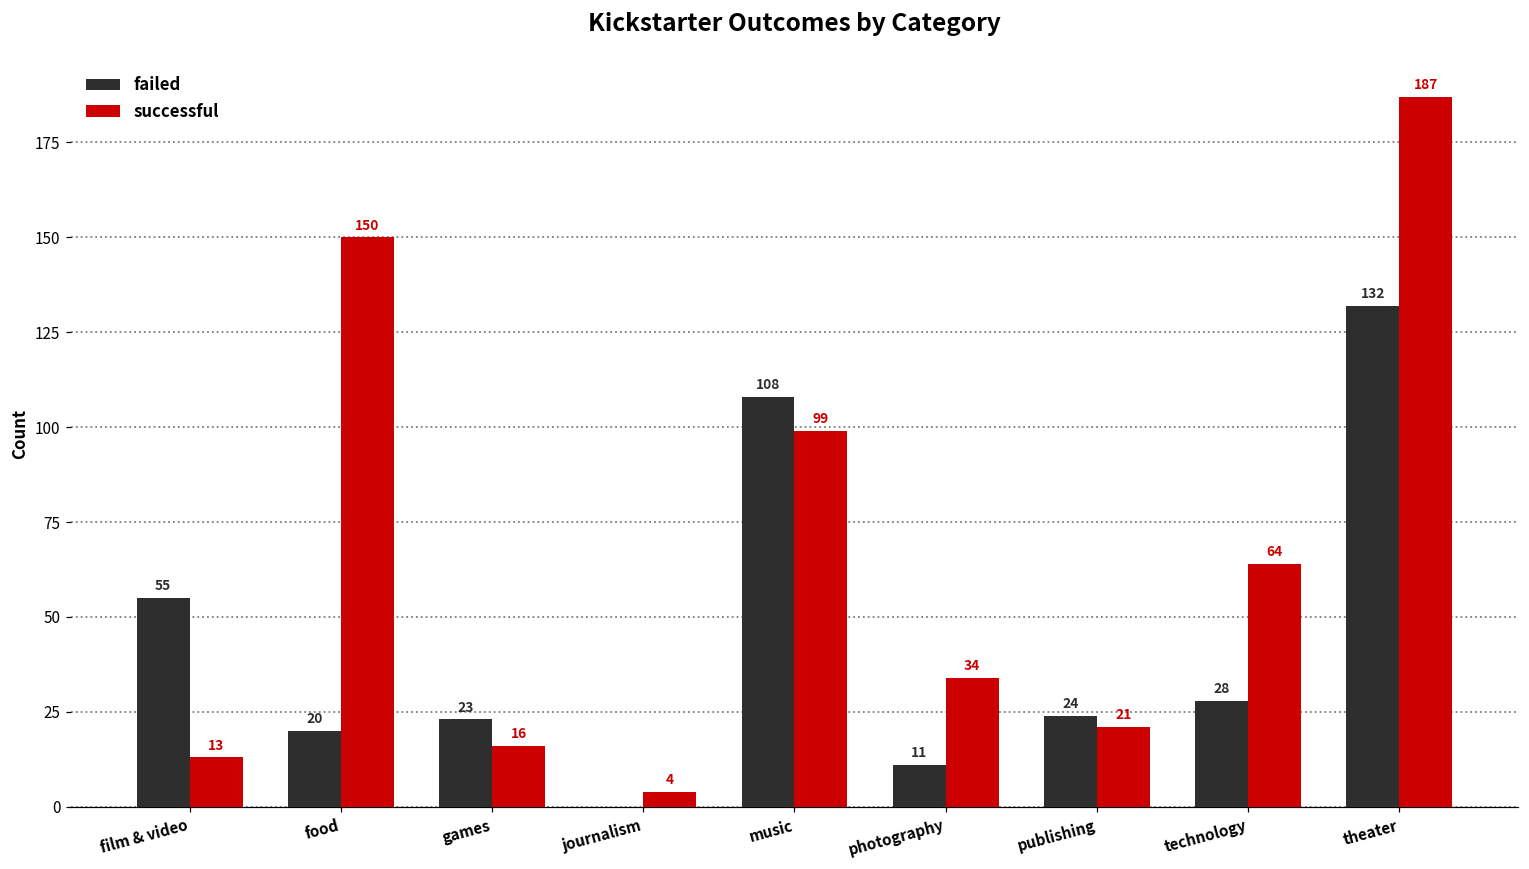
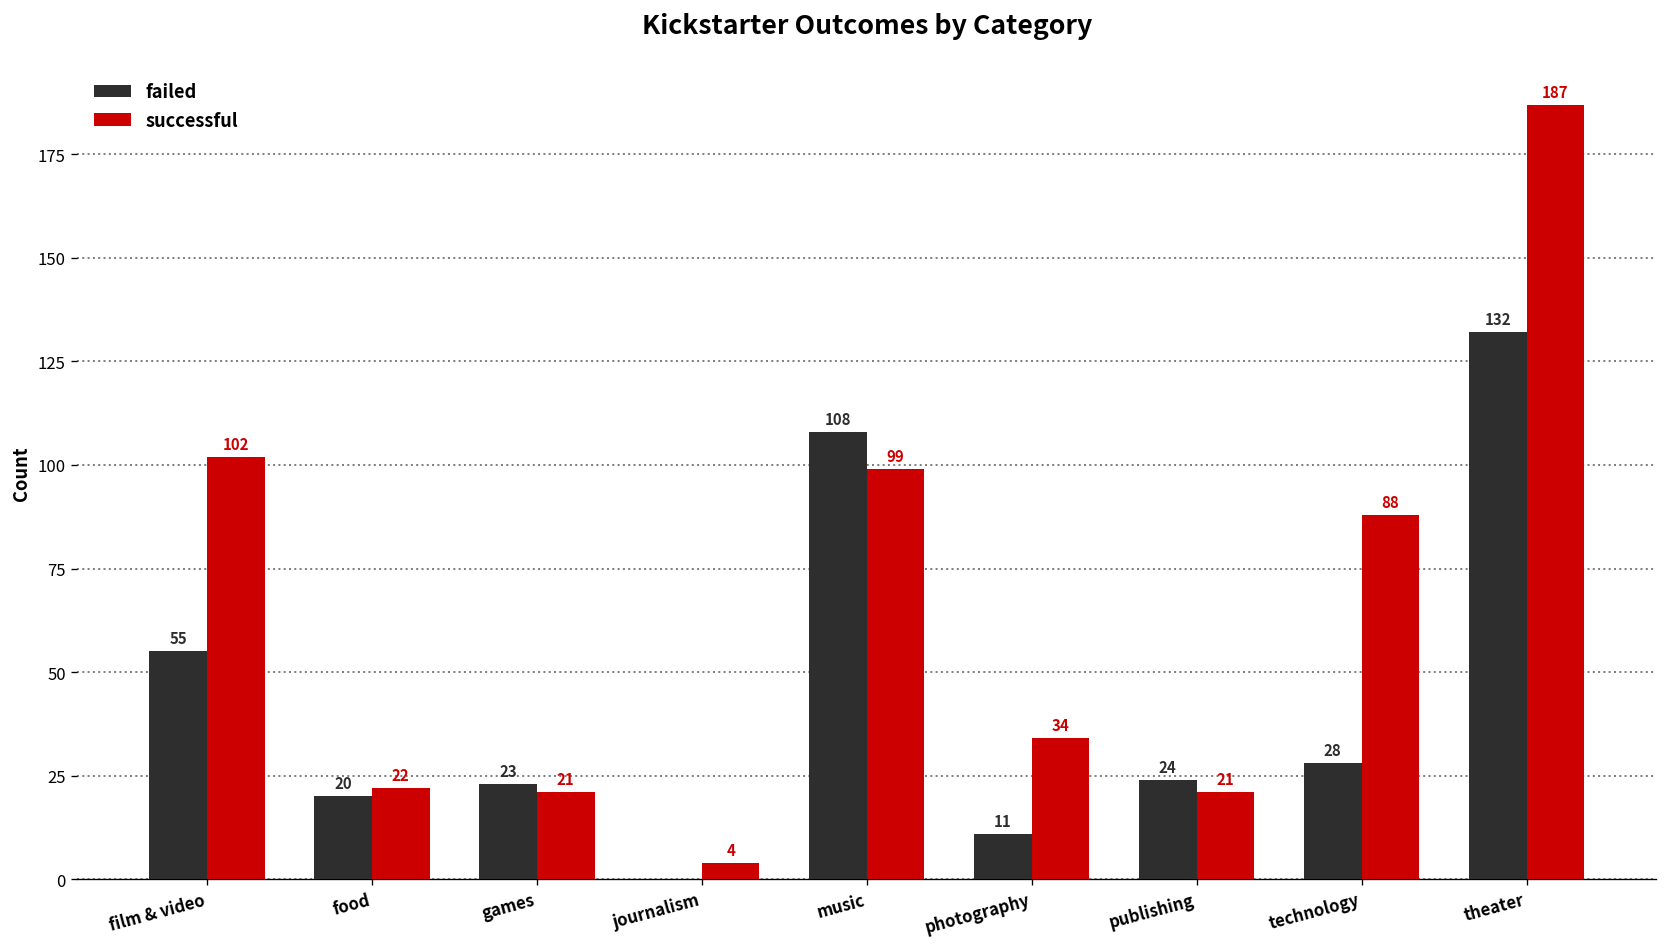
successful, film & video: 13 -> 102
successful, food: 150 -> 22
successful, games: 16 -> 21
successful, technology: 64 -> 88
